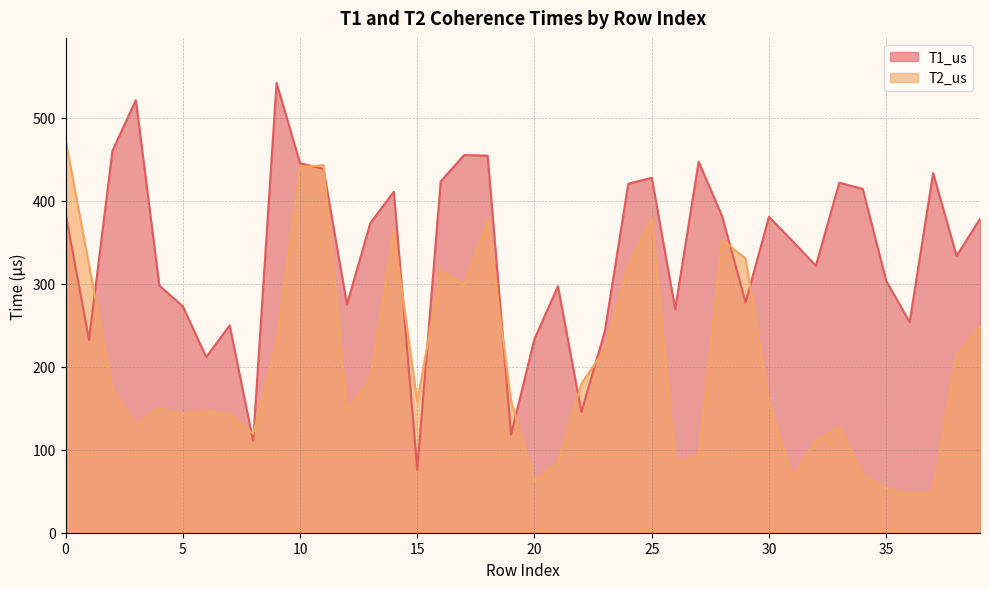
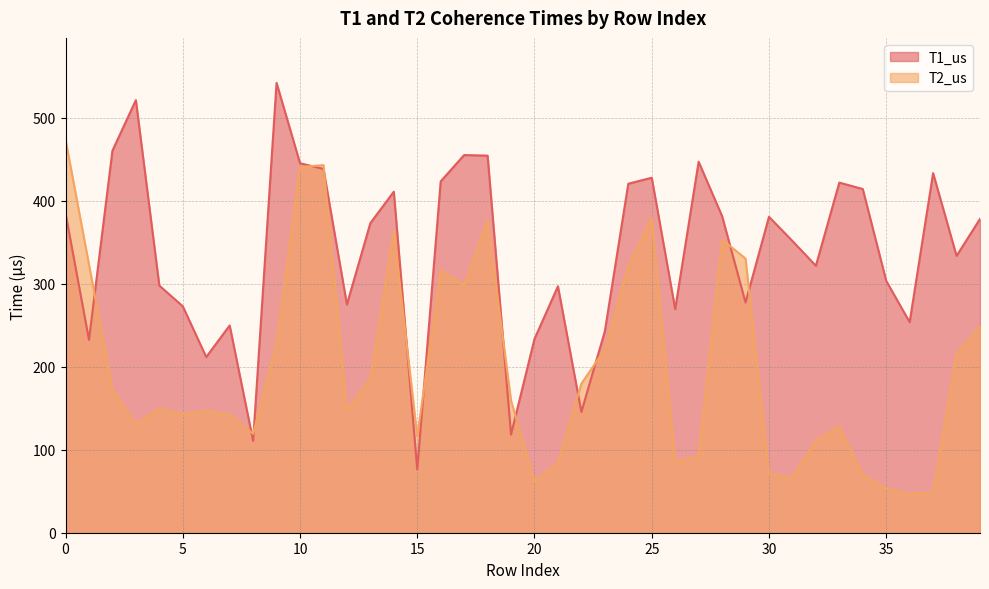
T2_us, 15: 160 -> 120
T2_us, 30: 160 -> 70
